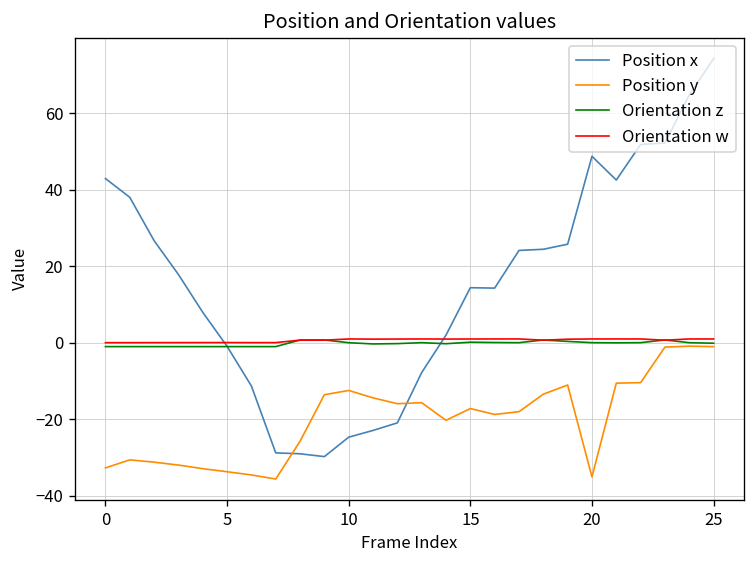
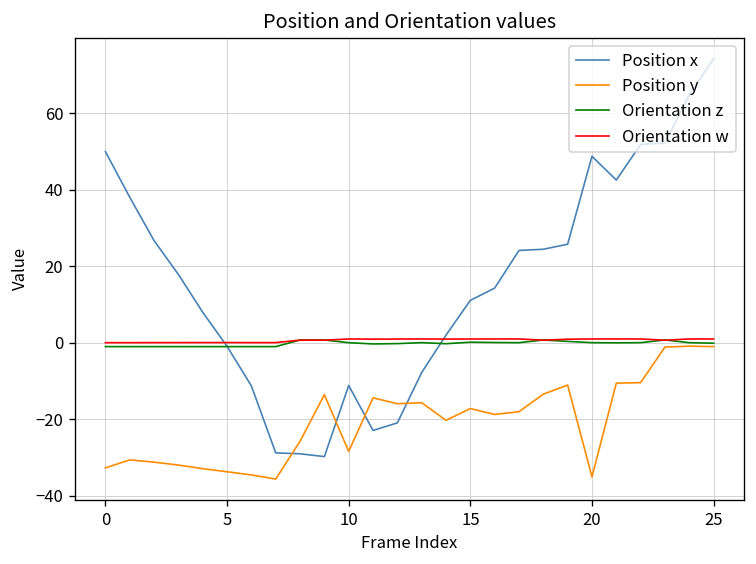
Position x, 0: 43 -> 50
Position x, 10: -25 -> -11
Position y, 10: -12 -> -28
Position x, 15: 14 -> 11
